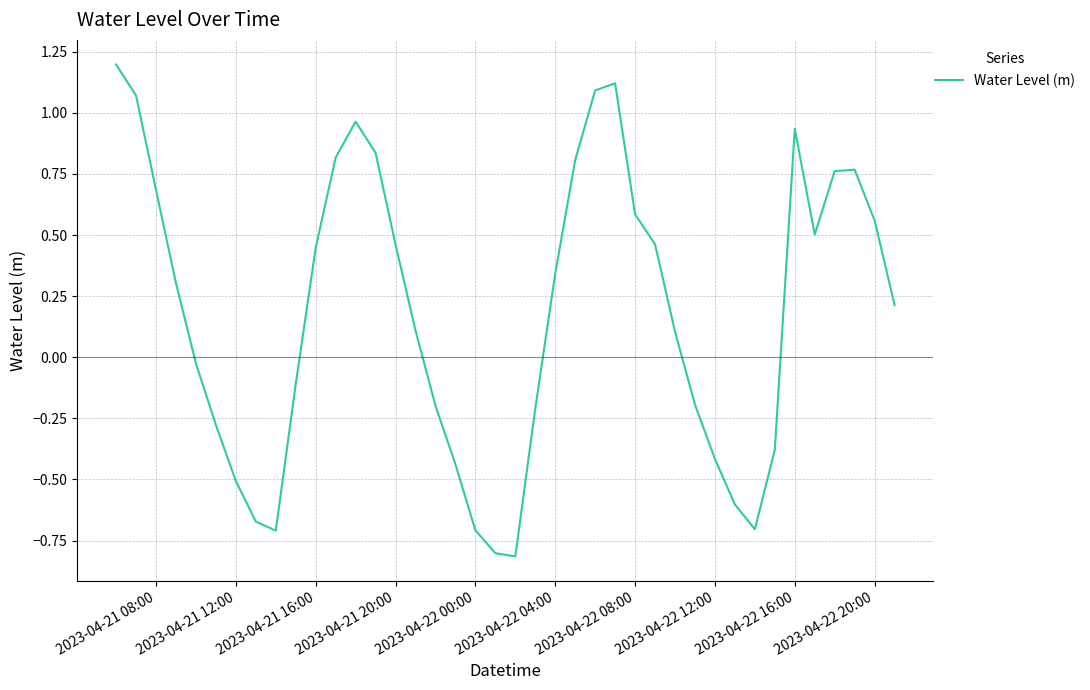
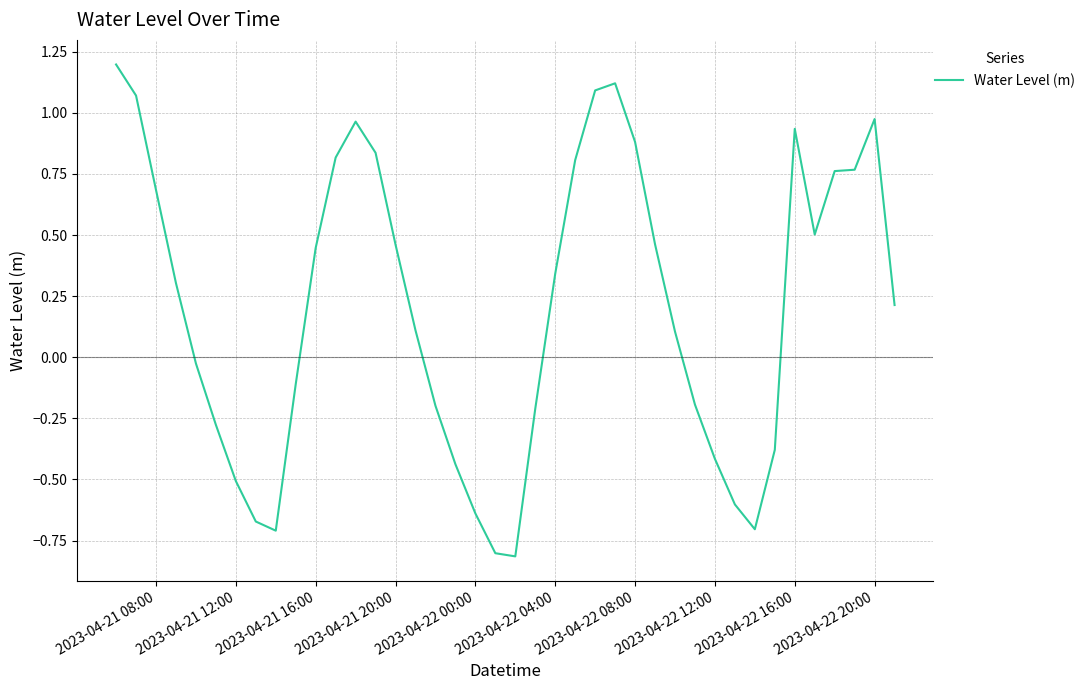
2023-04-22 00:00: -0.71 -> -0.64
2023-04-22 08:00: 0.58 -> 0.88
2023-04-22 20:00: 0.56 -> 0.97
